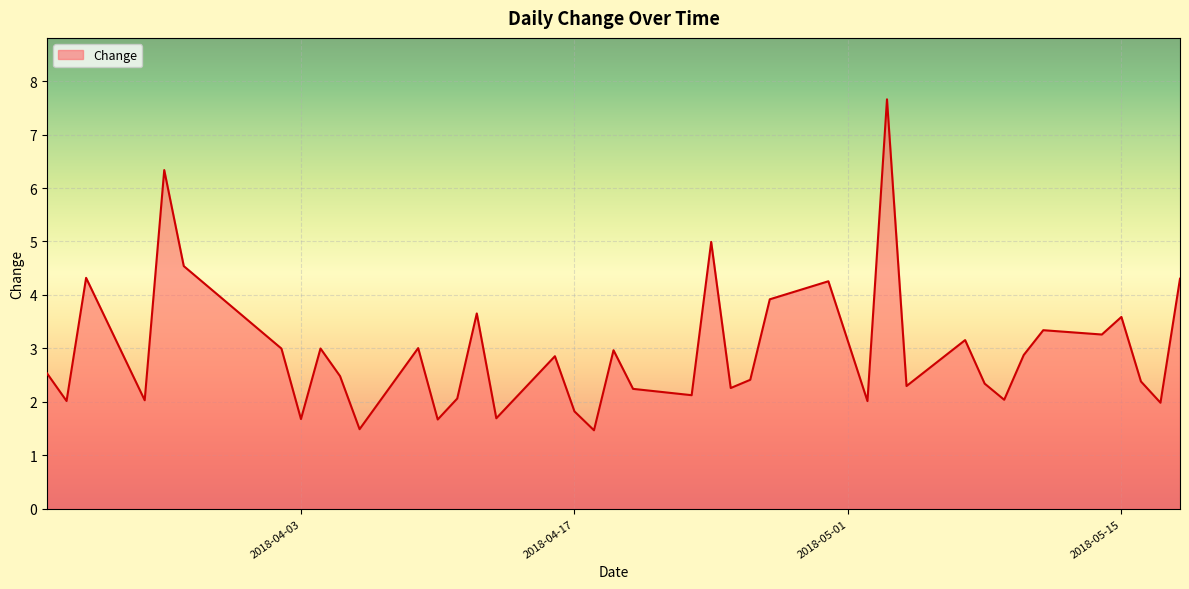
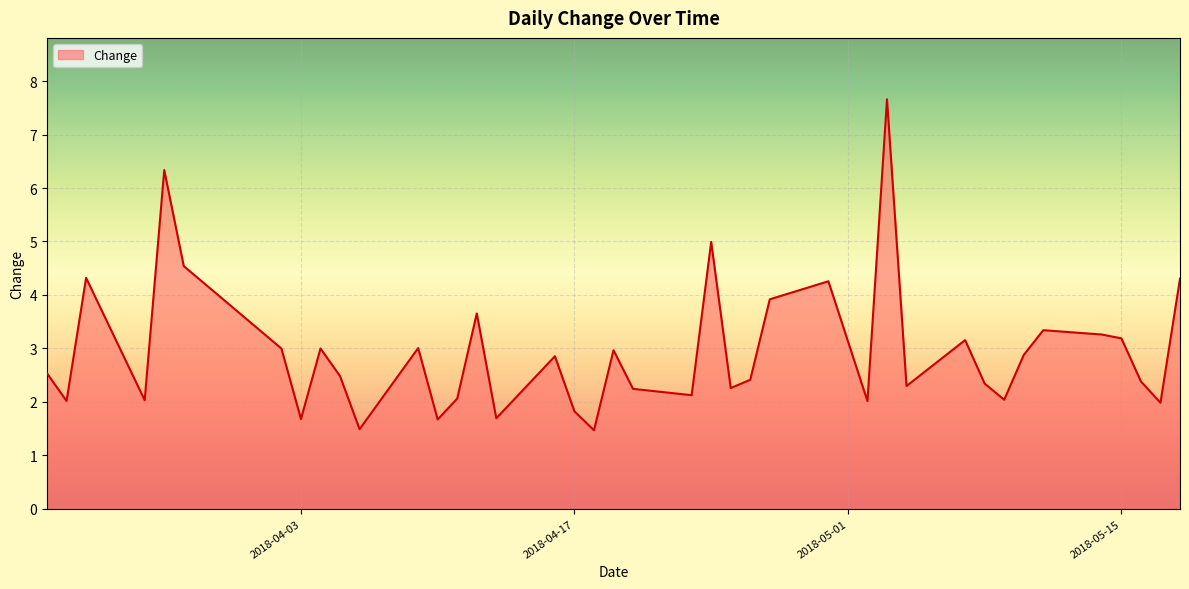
2018-05-15: 3.6 -> 3.2
